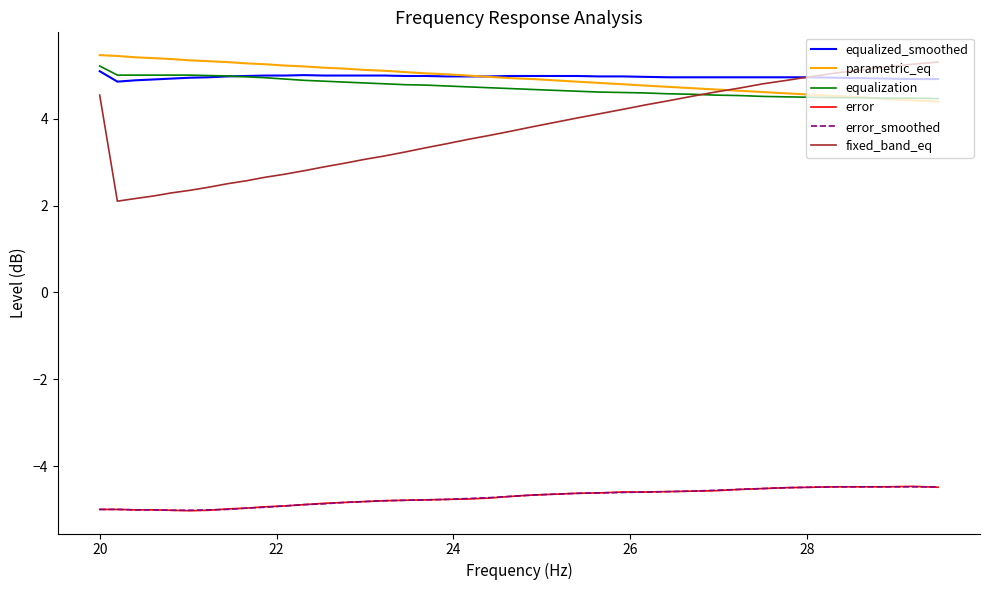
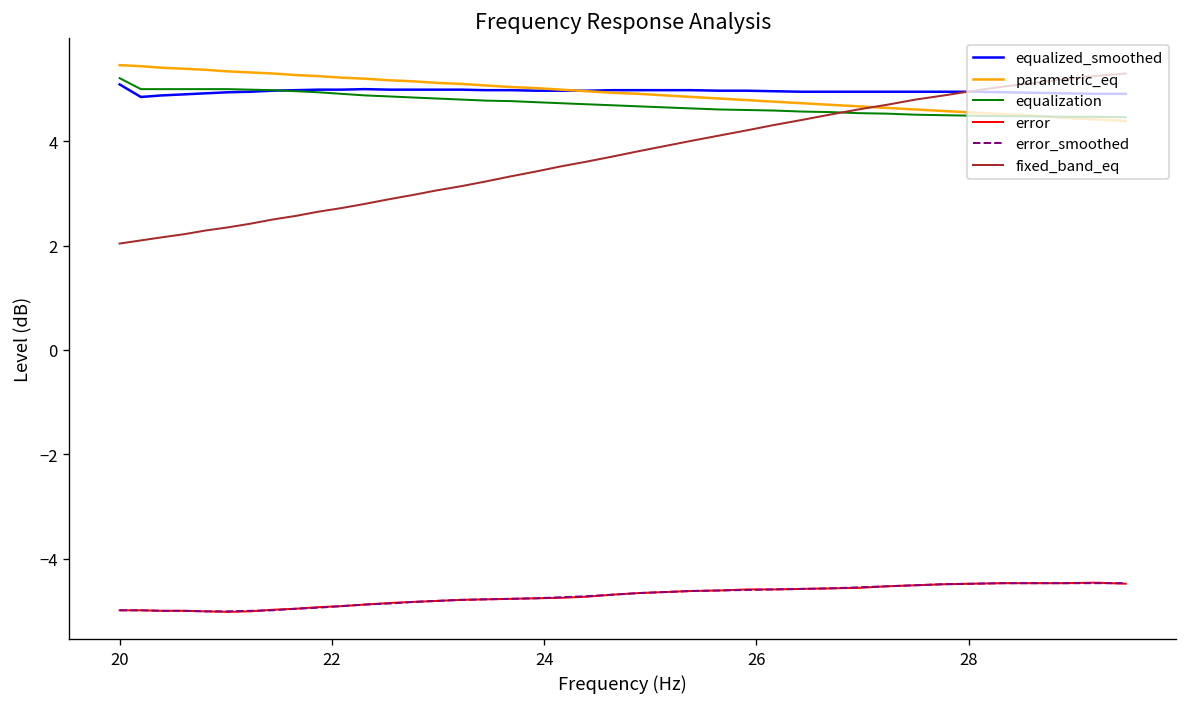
fixed_band_eq, 20: 4.5 -> 2.0
